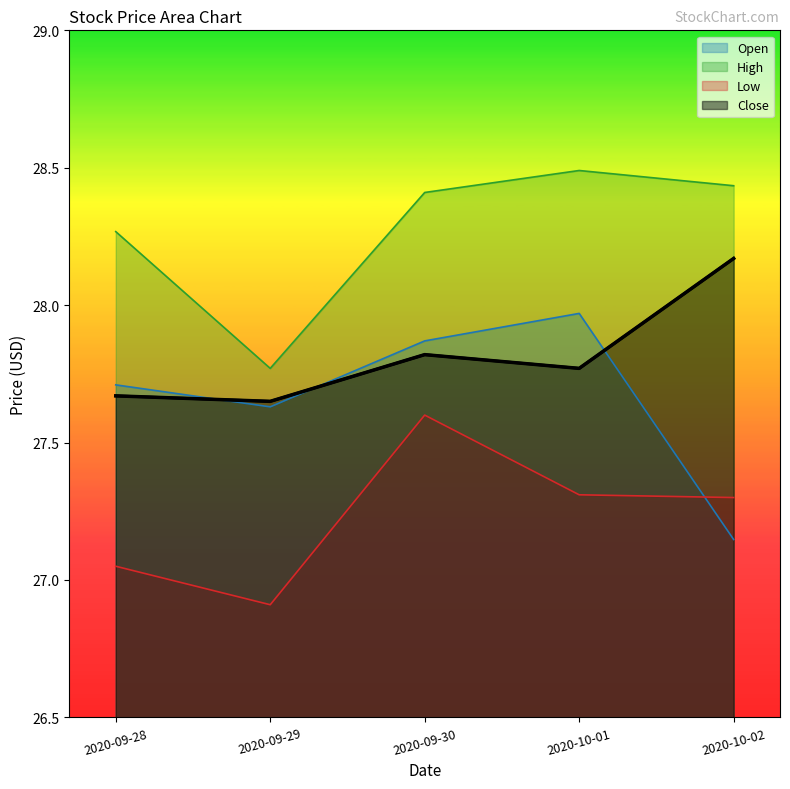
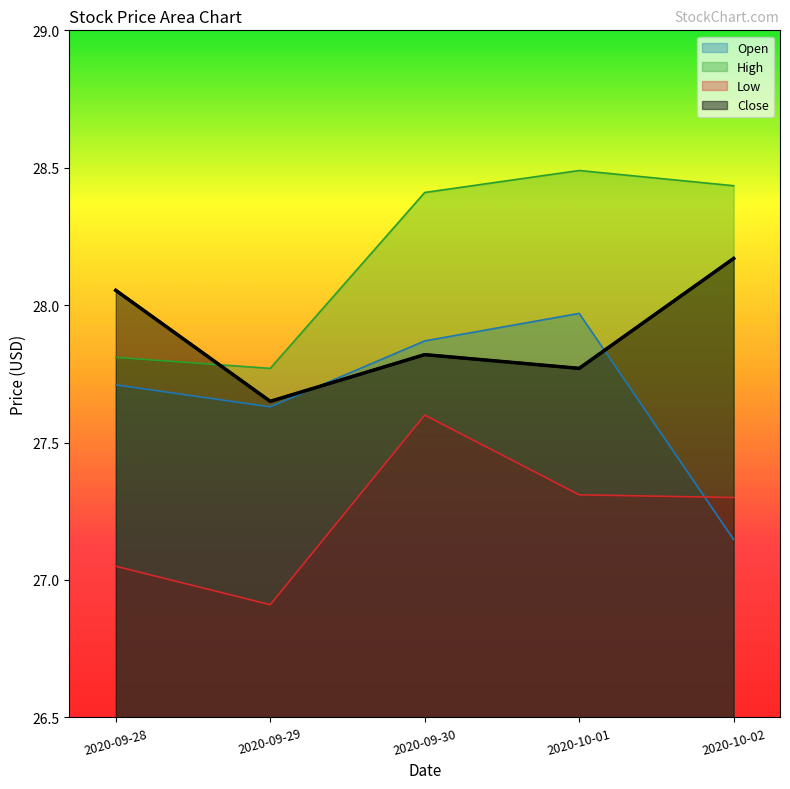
High, 2020-09-28: 28.27 -> 27.81
Close, 2020-09-28: 27.67 -> 28.05
